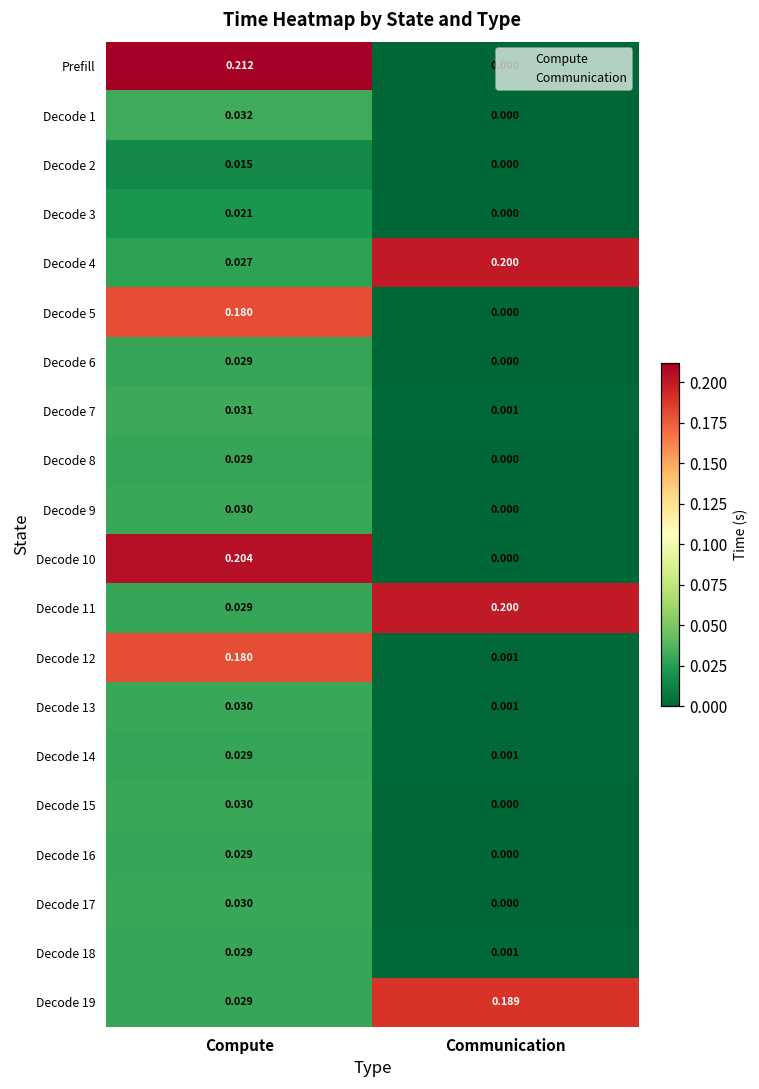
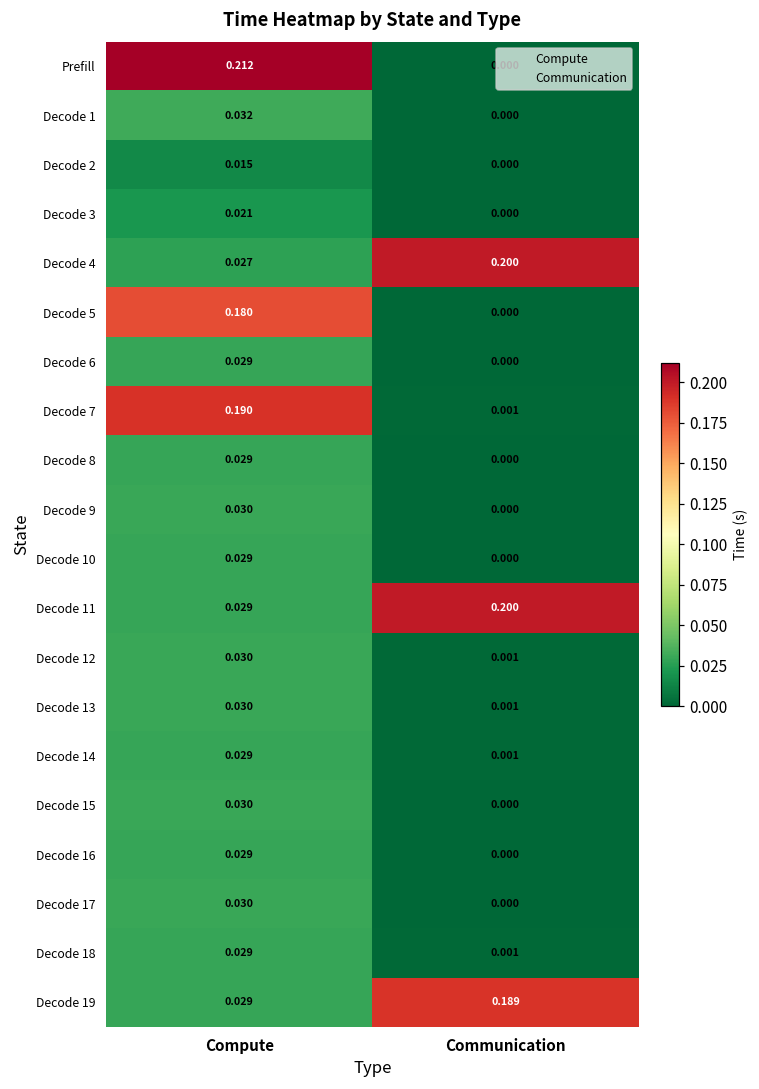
Decode 7, Compute: 0.031 -> 0.190
Decode 10, Compute: 0.204 -> 0.029
Decode 12, Compute: 0.180 -> 0.030
